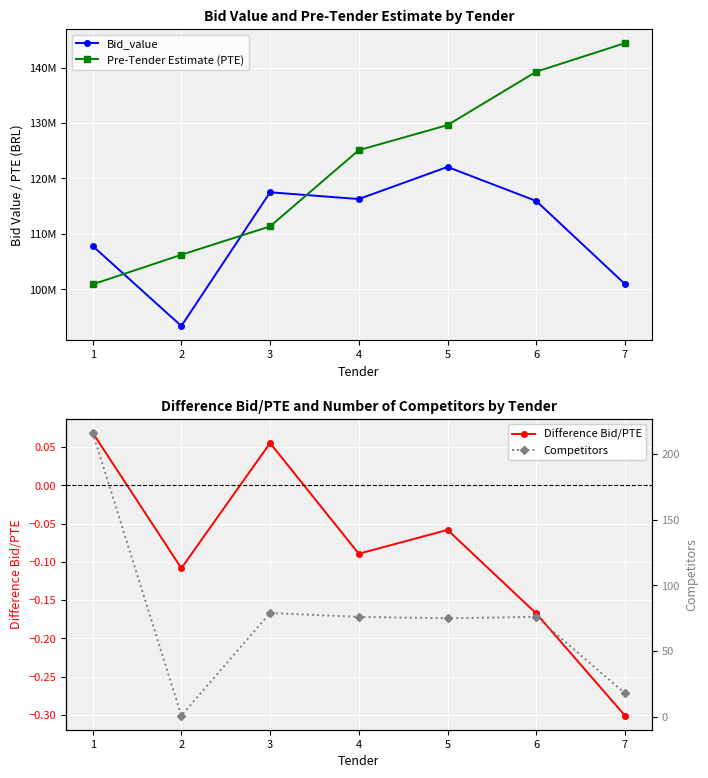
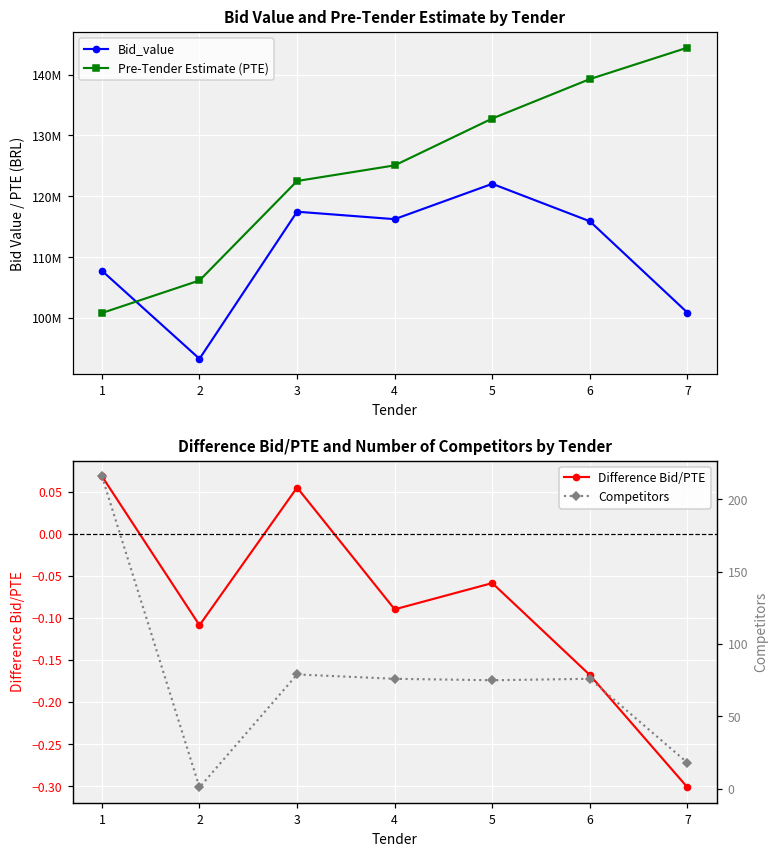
Bid Value and Pre-Tender Estimate by Tender, Pre-Tender Estimate (PTE), 3: 111000000 -> 123000000
Bid Value and Pre-Tender Estimate by Tender, Pre-Tender Estimate (PTE), 5: 130000000 -> 133000000
